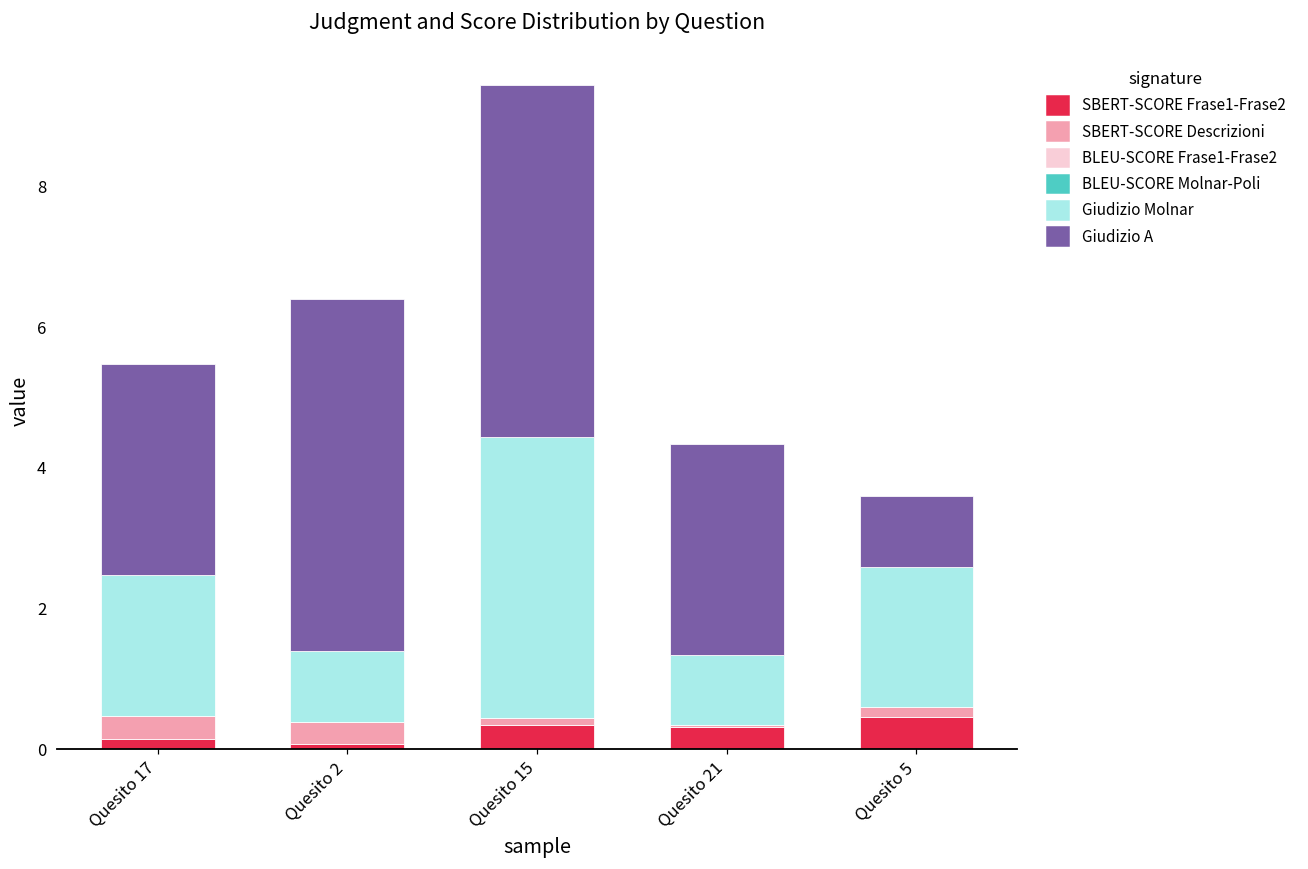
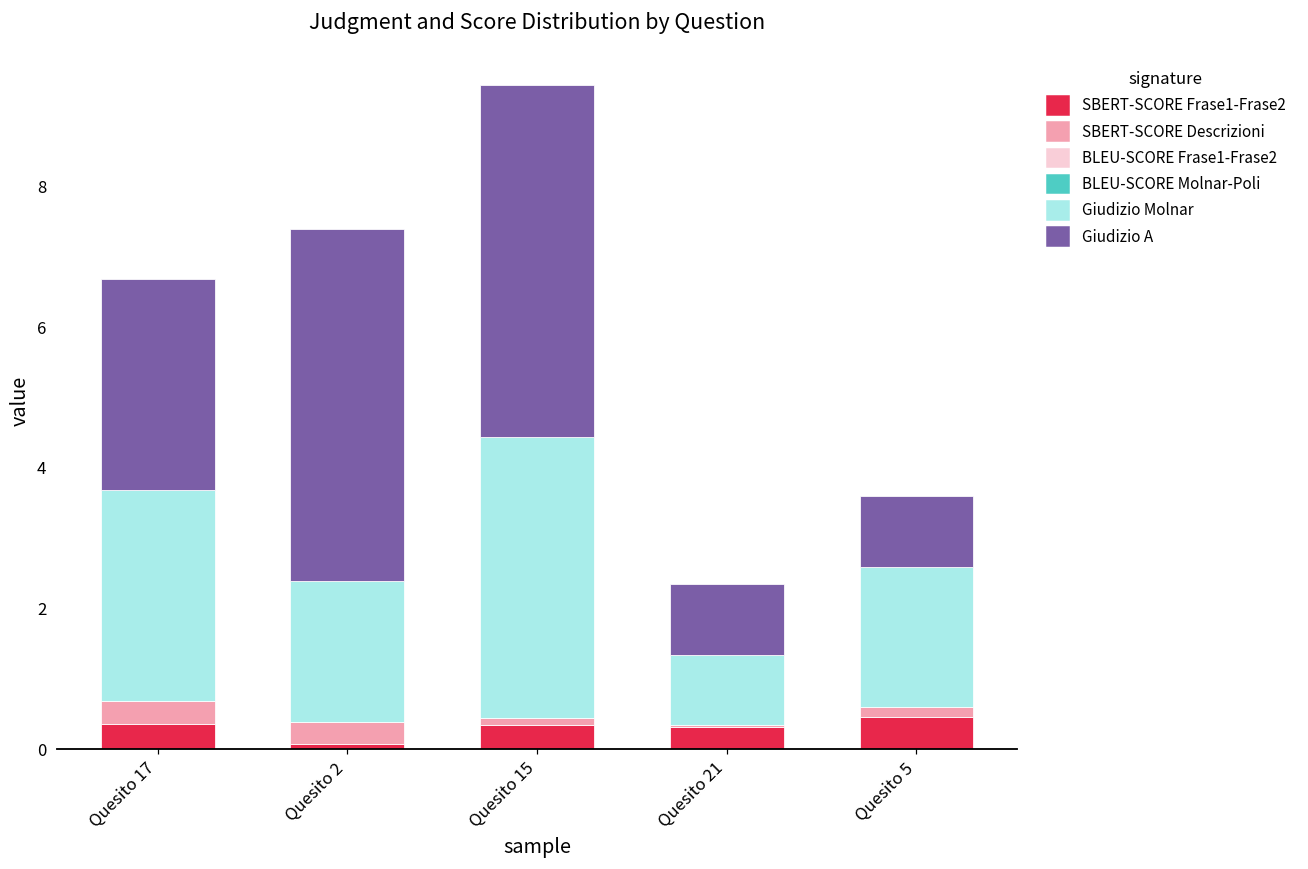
SBERT-SCORE Frase1-Frase2, Quesito 17: 0.1 -> 0.4
Giudizio Molnar, Quesito 17: 2 -> 3
Giudizio Molnar, Quesito 2: 1 -> 2
Giudizio A, Quesito 21: 3 -> 1
